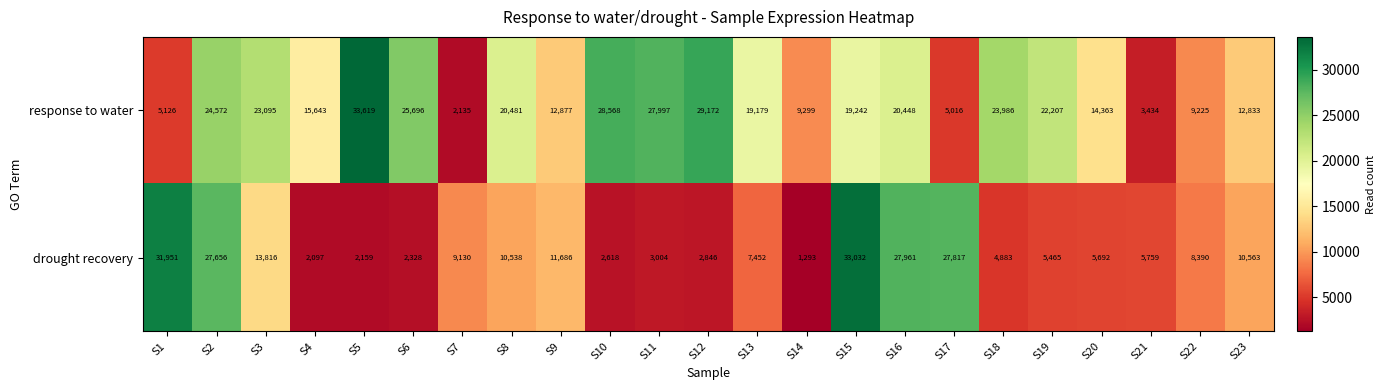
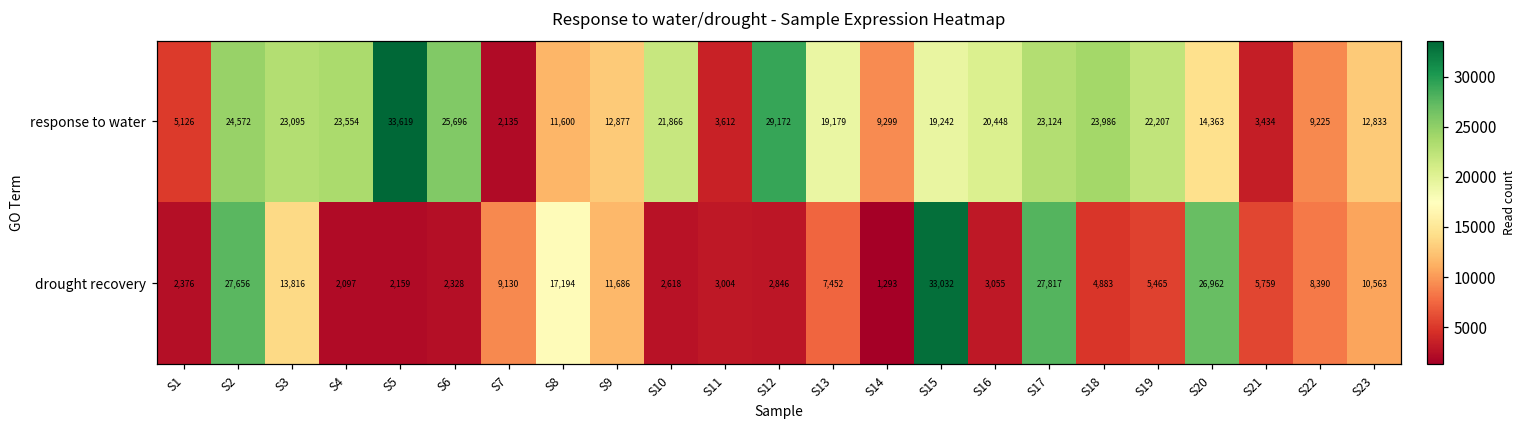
response to water, S4: 15,643 -> 23,554
response to water, S8: 20,481 -> 11,600
response to water, S10: 28,568 -> 21,866
response to water, S11: 27,997 -> 3,612
response to water, S17: 5,016 -> 23,124
drought recovery, S1: 31,951 -> 2,376
drought recovery, S8: 10,538 -> 17,194
drought recovery, S16: 27,961 -> 3,055
drought recovery, S20: 5,692 -> 26,962
